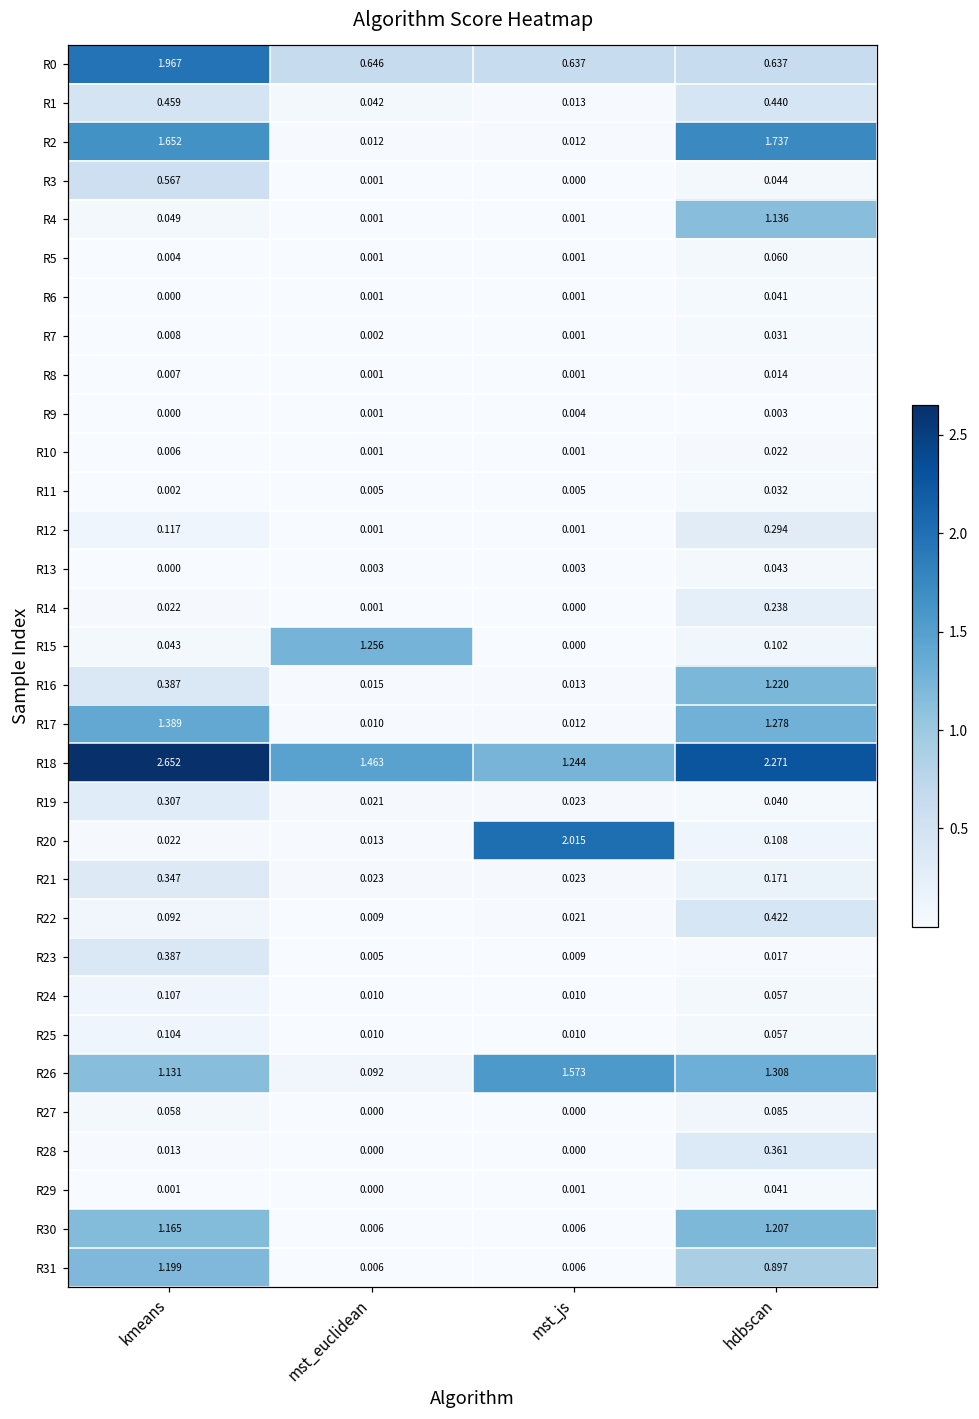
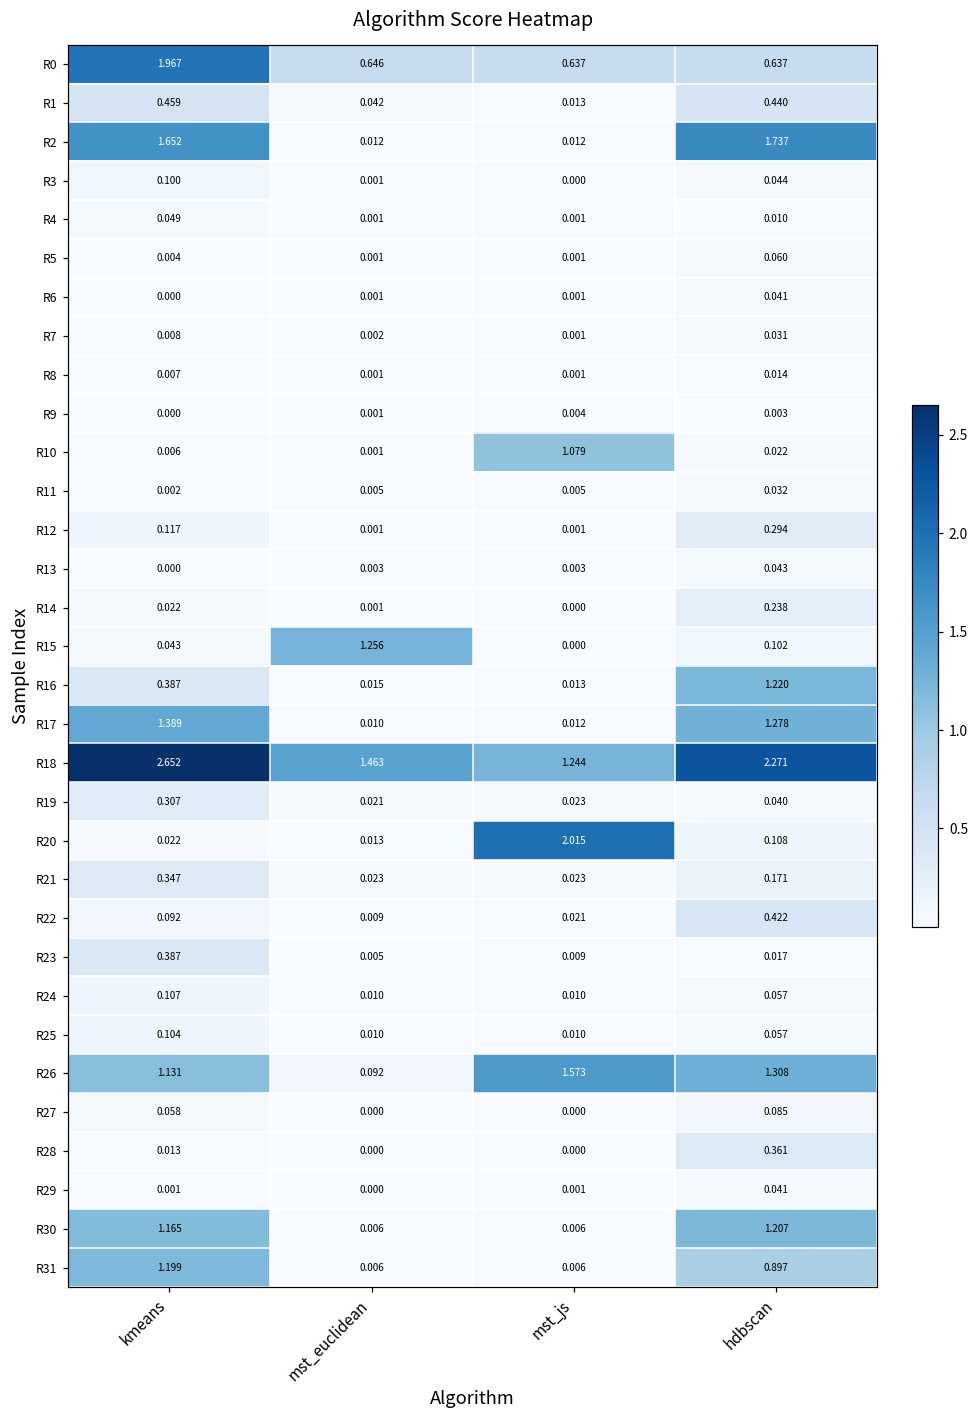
R3, kmeans: 0.567 -> 0.100
R4, hdbscan: 1.136 -> 0.010
R10, mst_js: 0.001 -> 1.079
